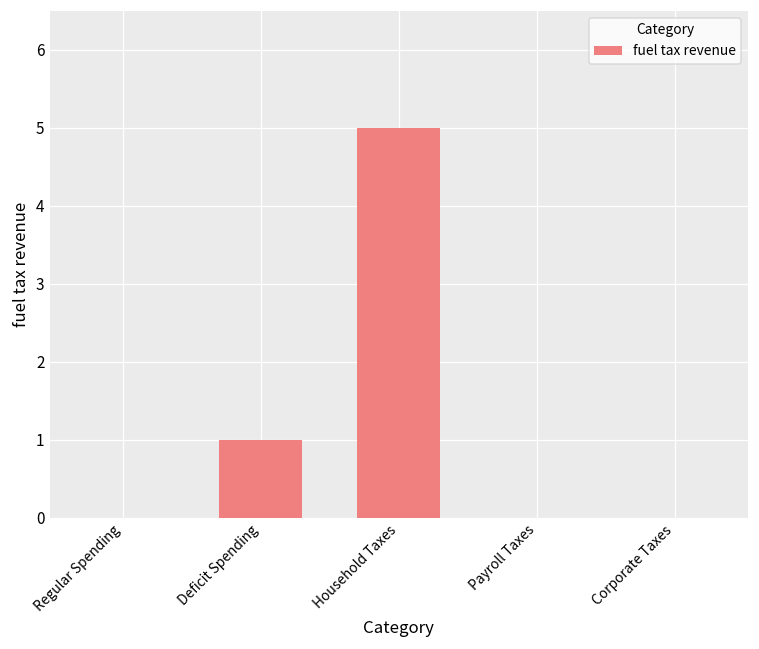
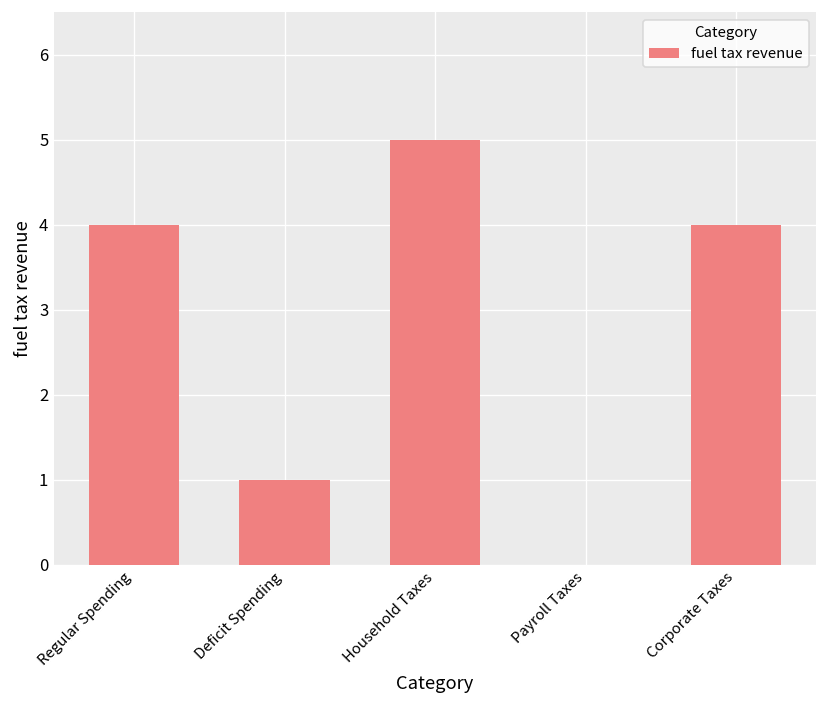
Regular Spending: 0 -> 4
Corporate Taxes: 0 -> 4
